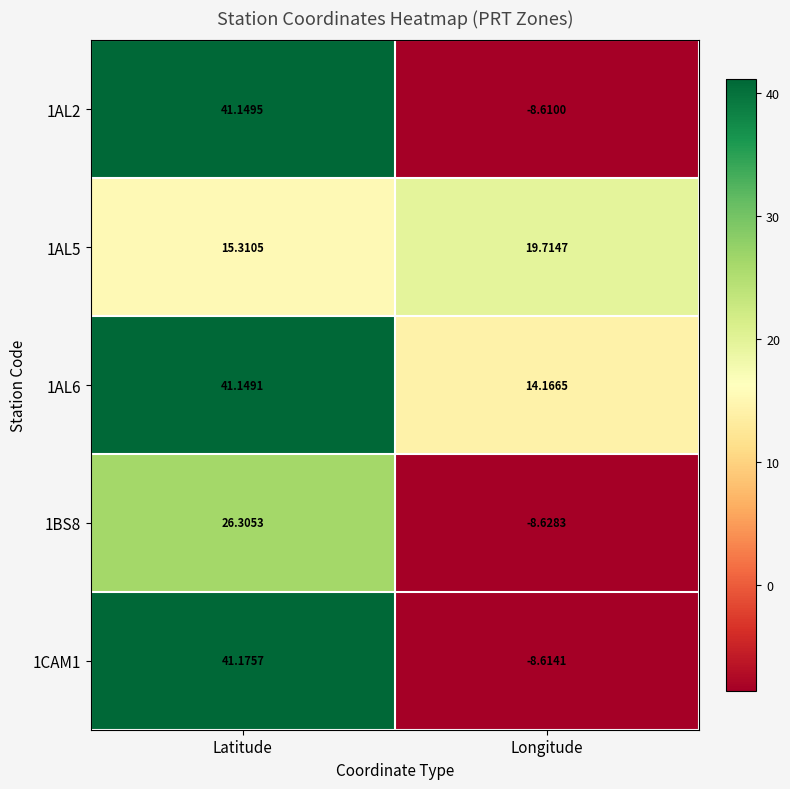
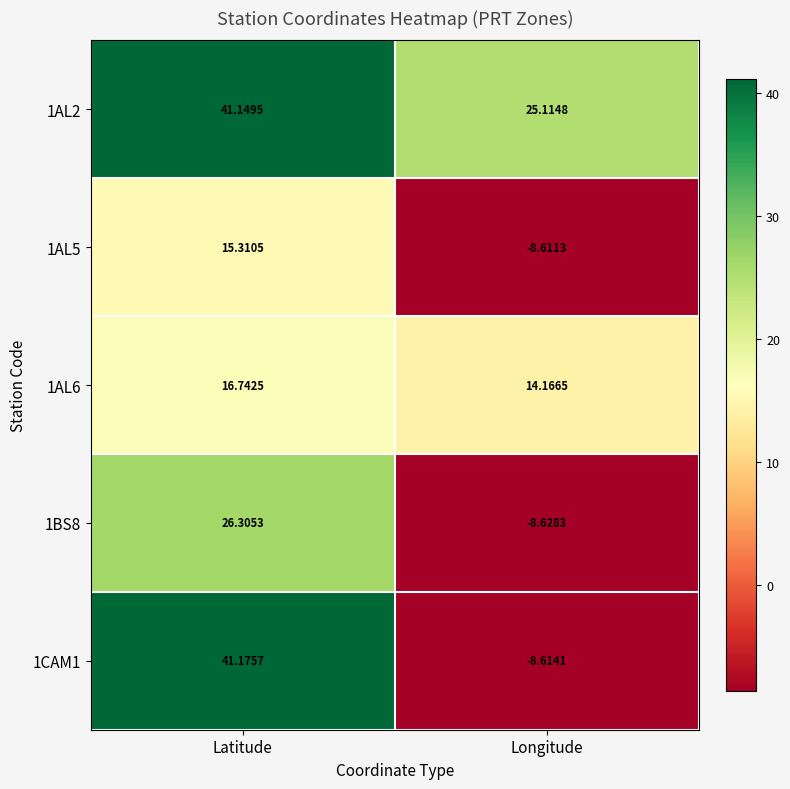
1AL2, Longitude: -8.6100 -> 25.1148
1AL5, Longitude: 19.7147 -> -8.6113
1AL6, Latitude: 41.1491 -> 16.7425
